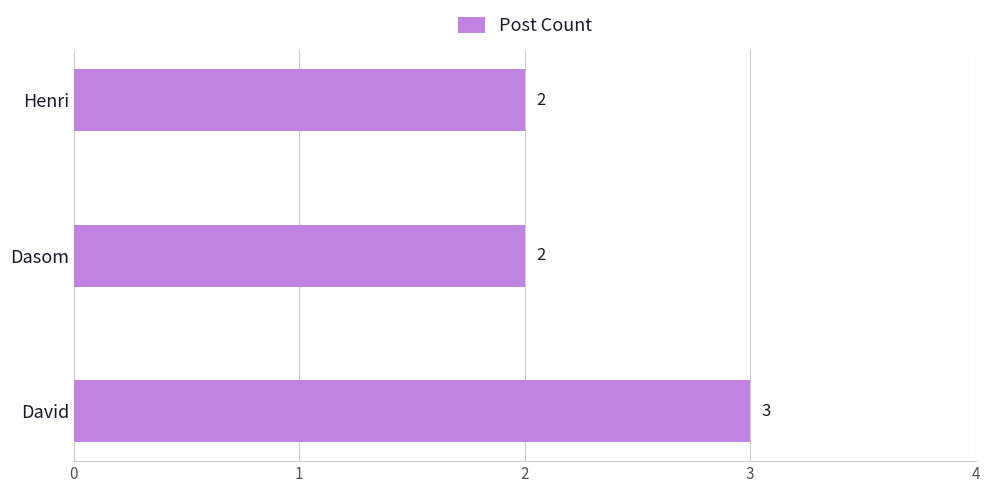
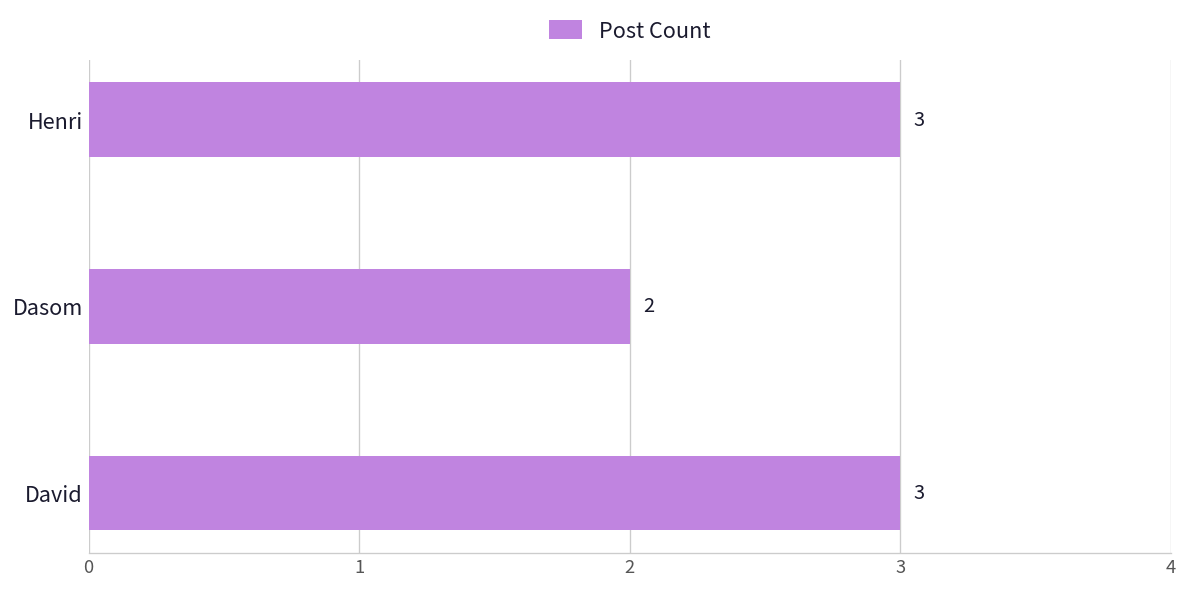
Henri: 2 -> 3
